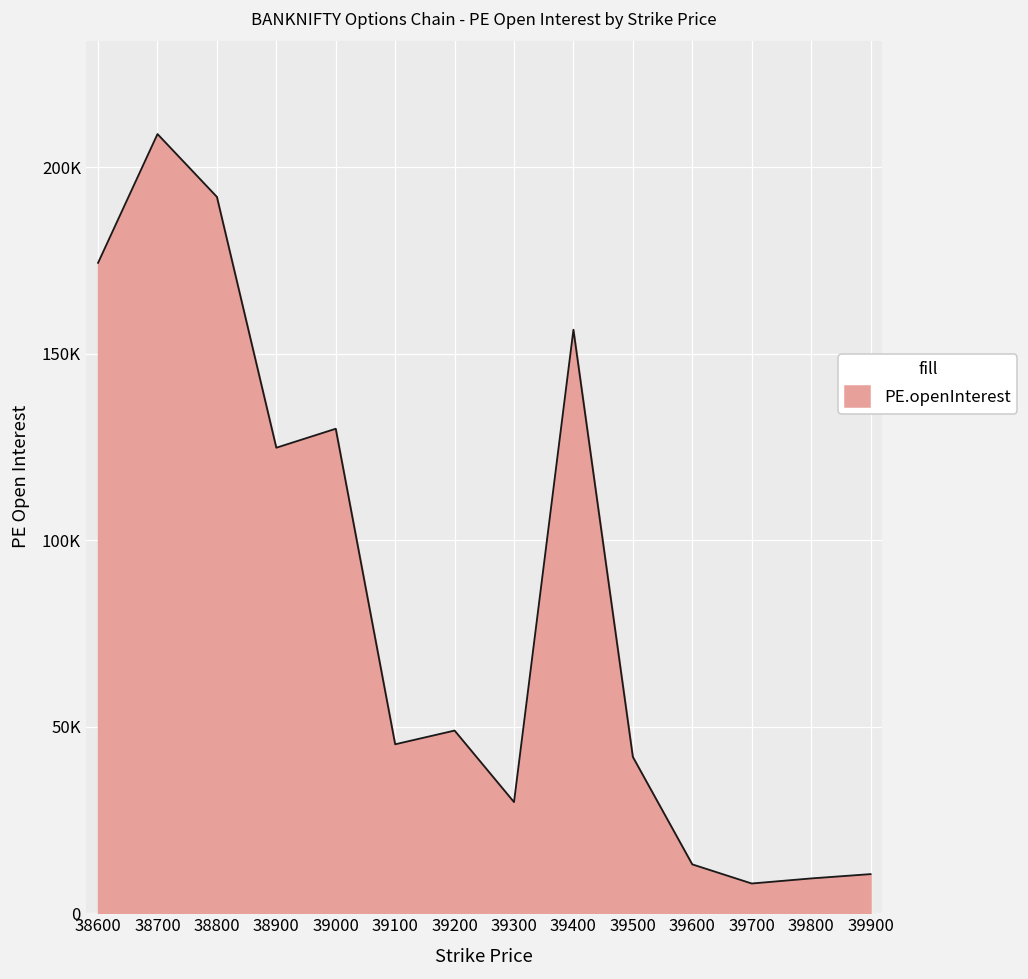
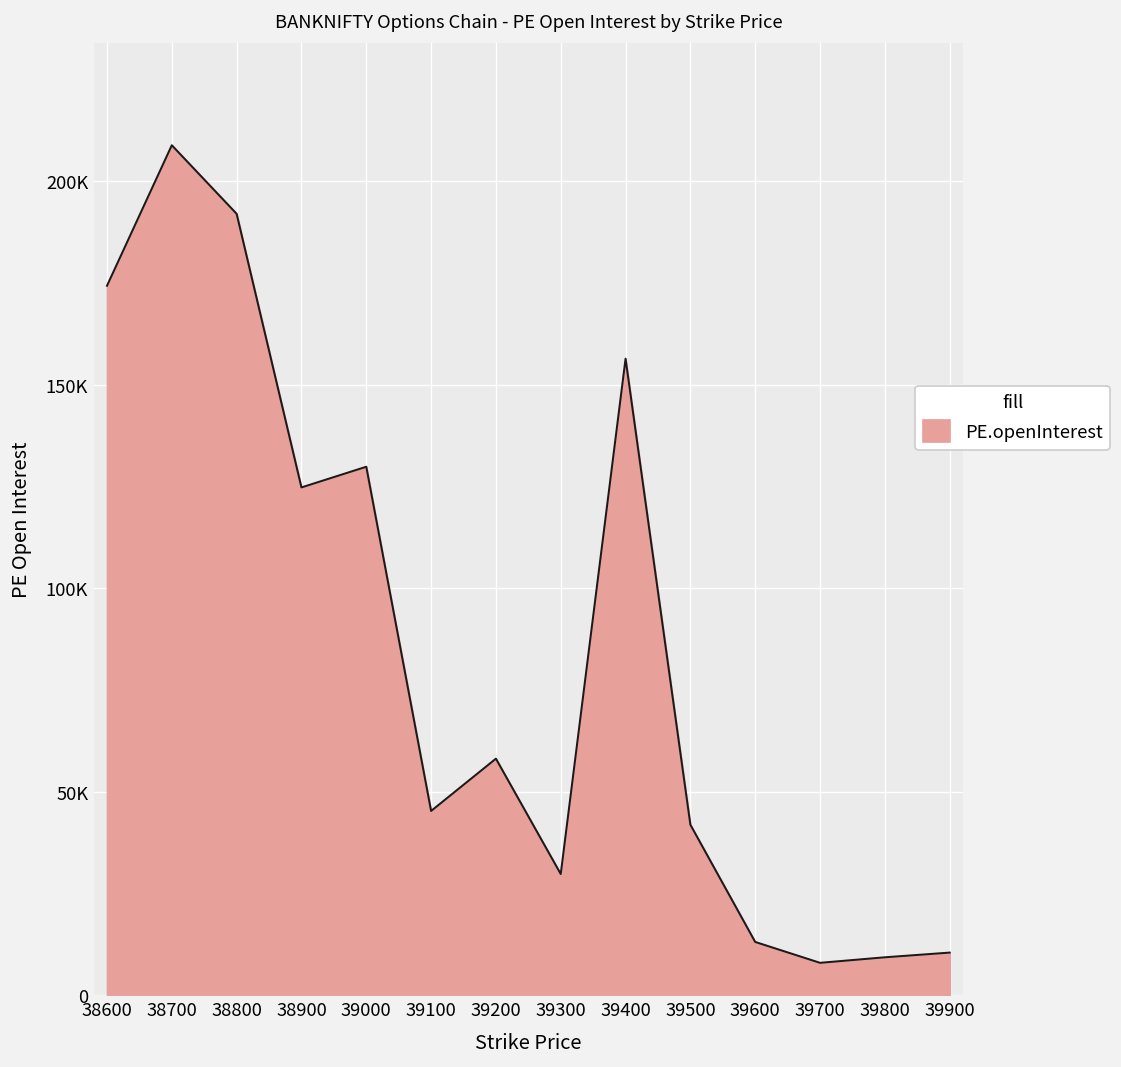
39200: 49000 -> 58000
